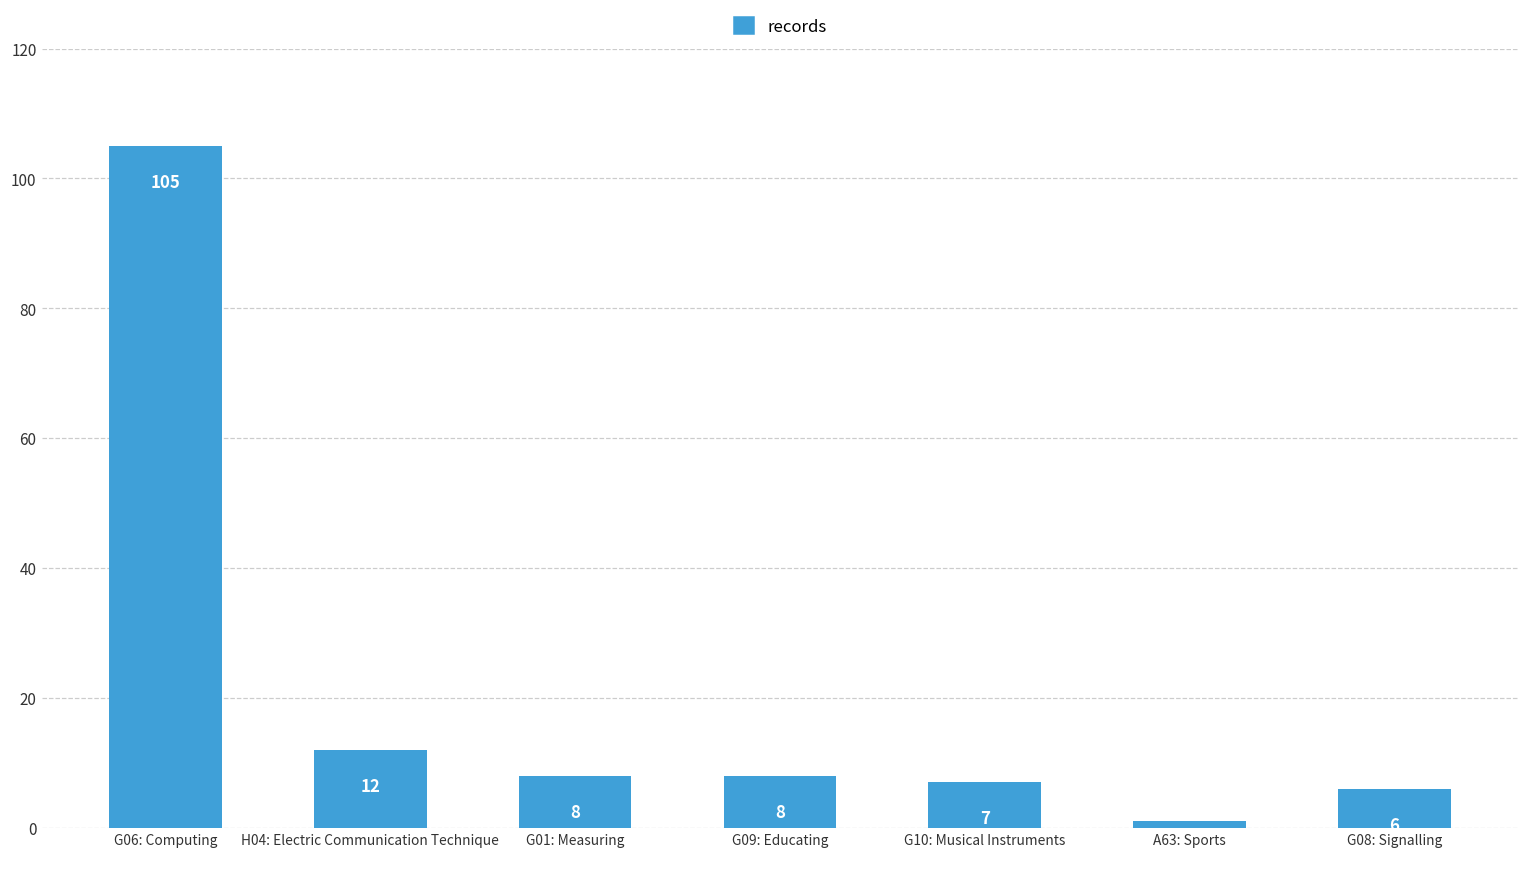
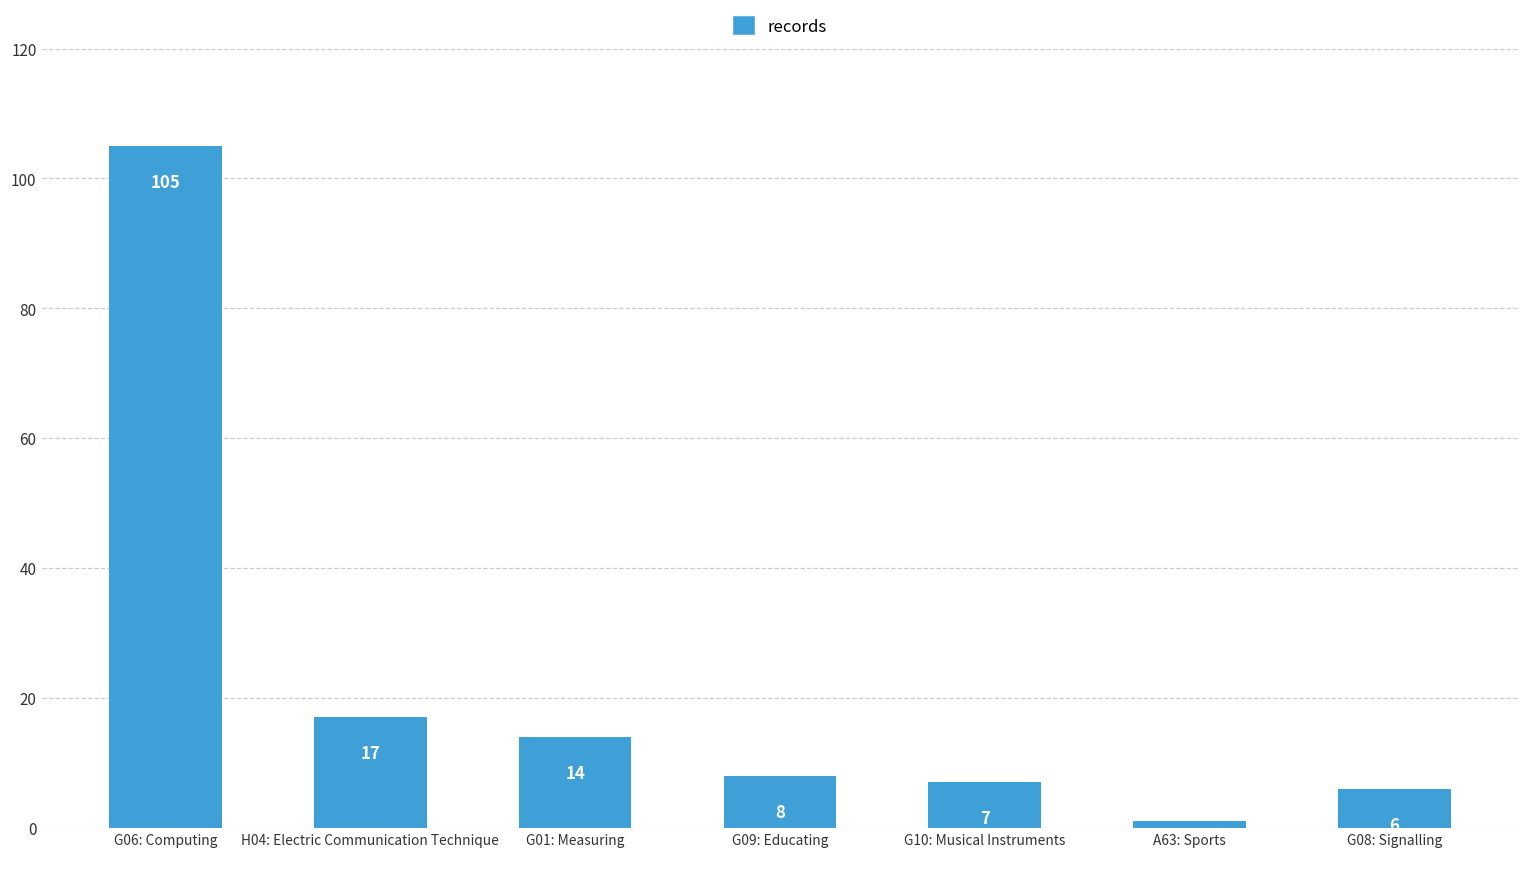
H04: Electric Communication Technique: 12 -> 17
G01: Measuring: 8 -> 14
